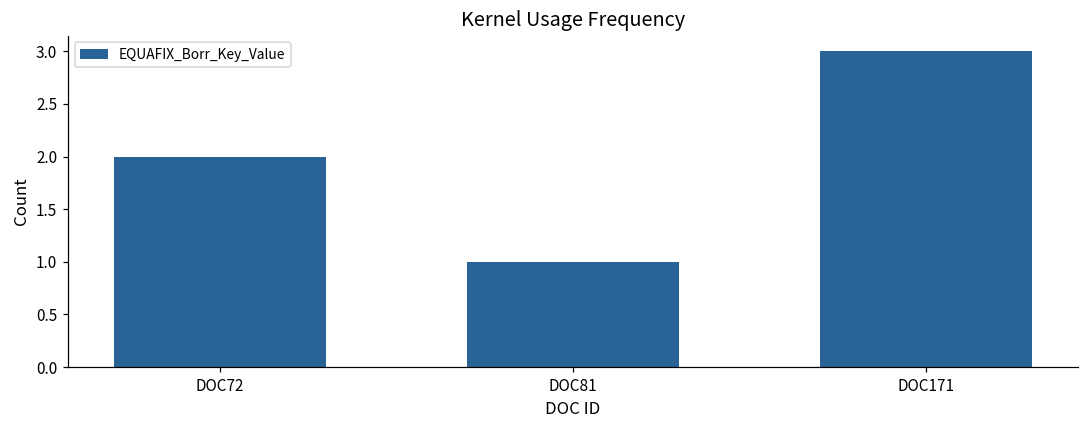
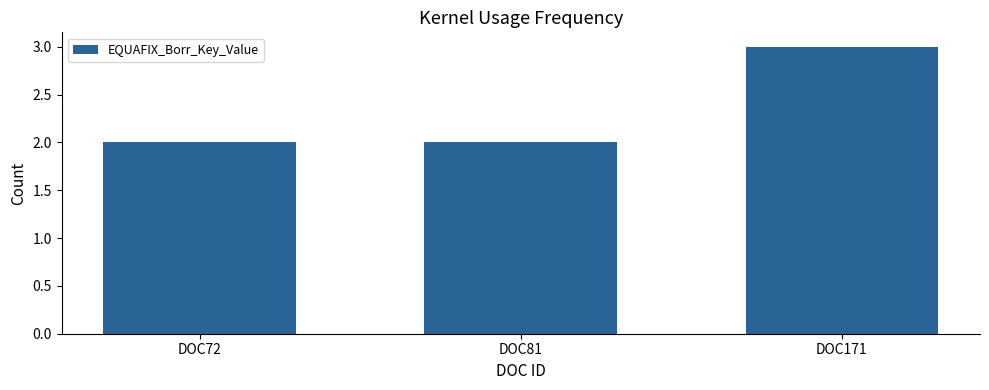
DOC81: 1 -> 2
